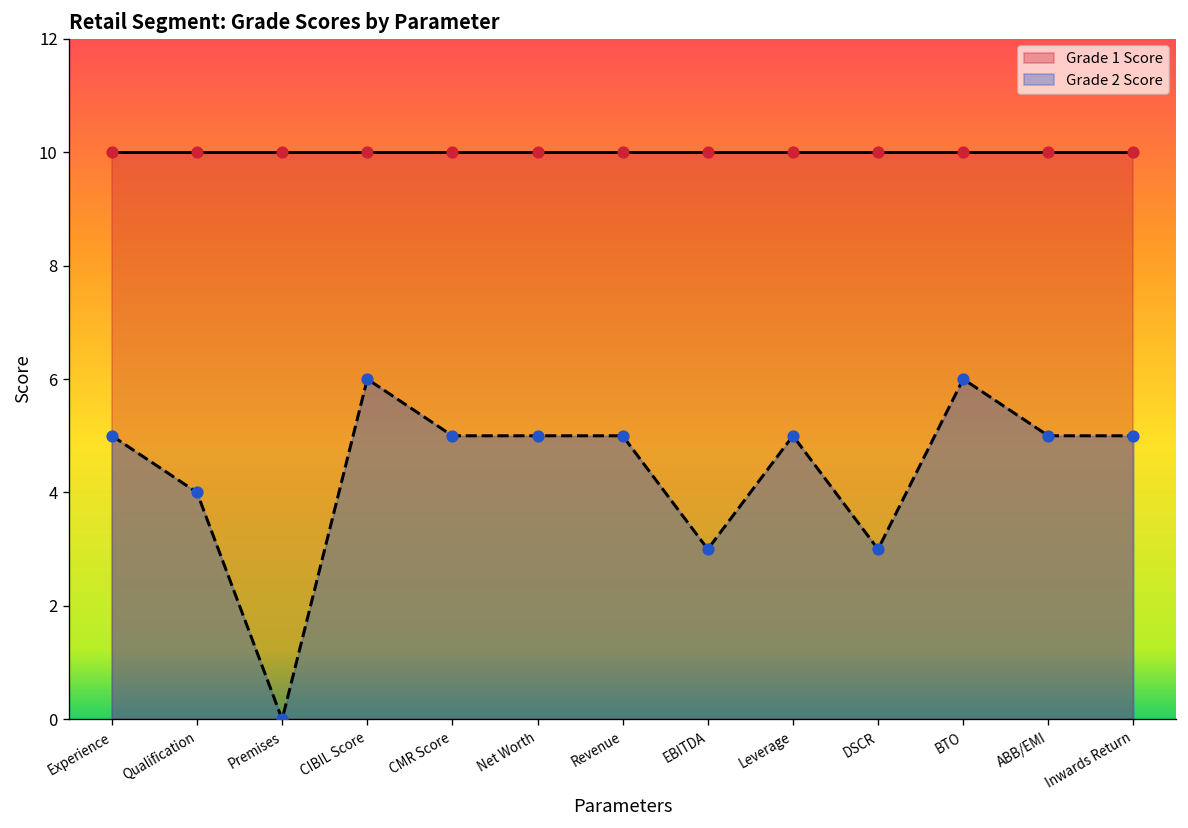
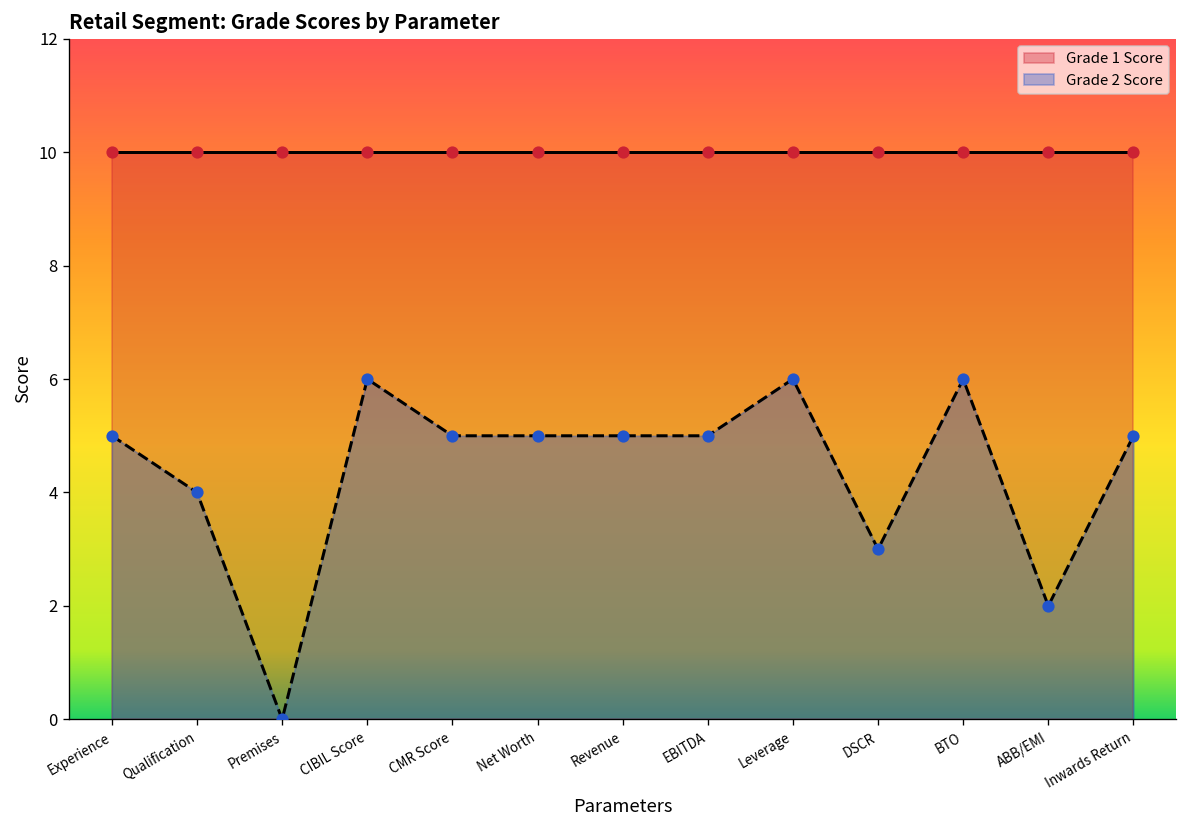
Grade 2 Score, EBITDA: 3 -> 5
Grade 2 Score, Leverage: 5 -> 6
Grade 2 Score, ABB/EMI: 5 -> 2
